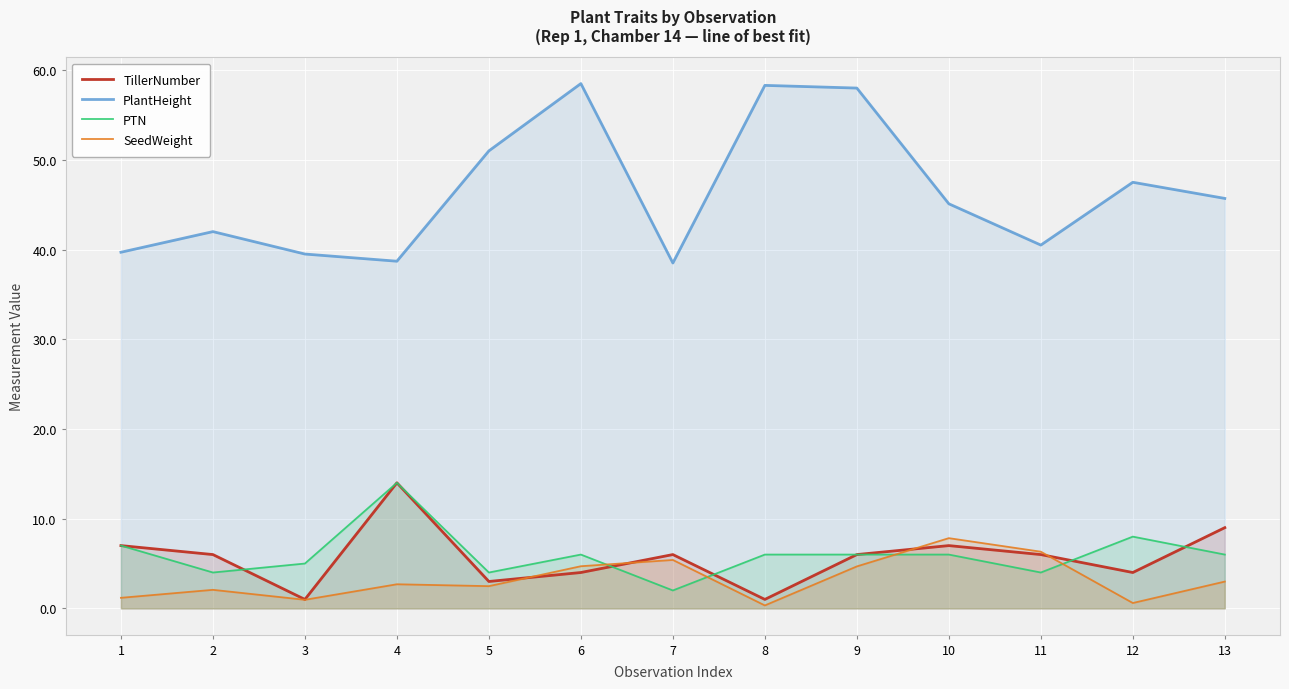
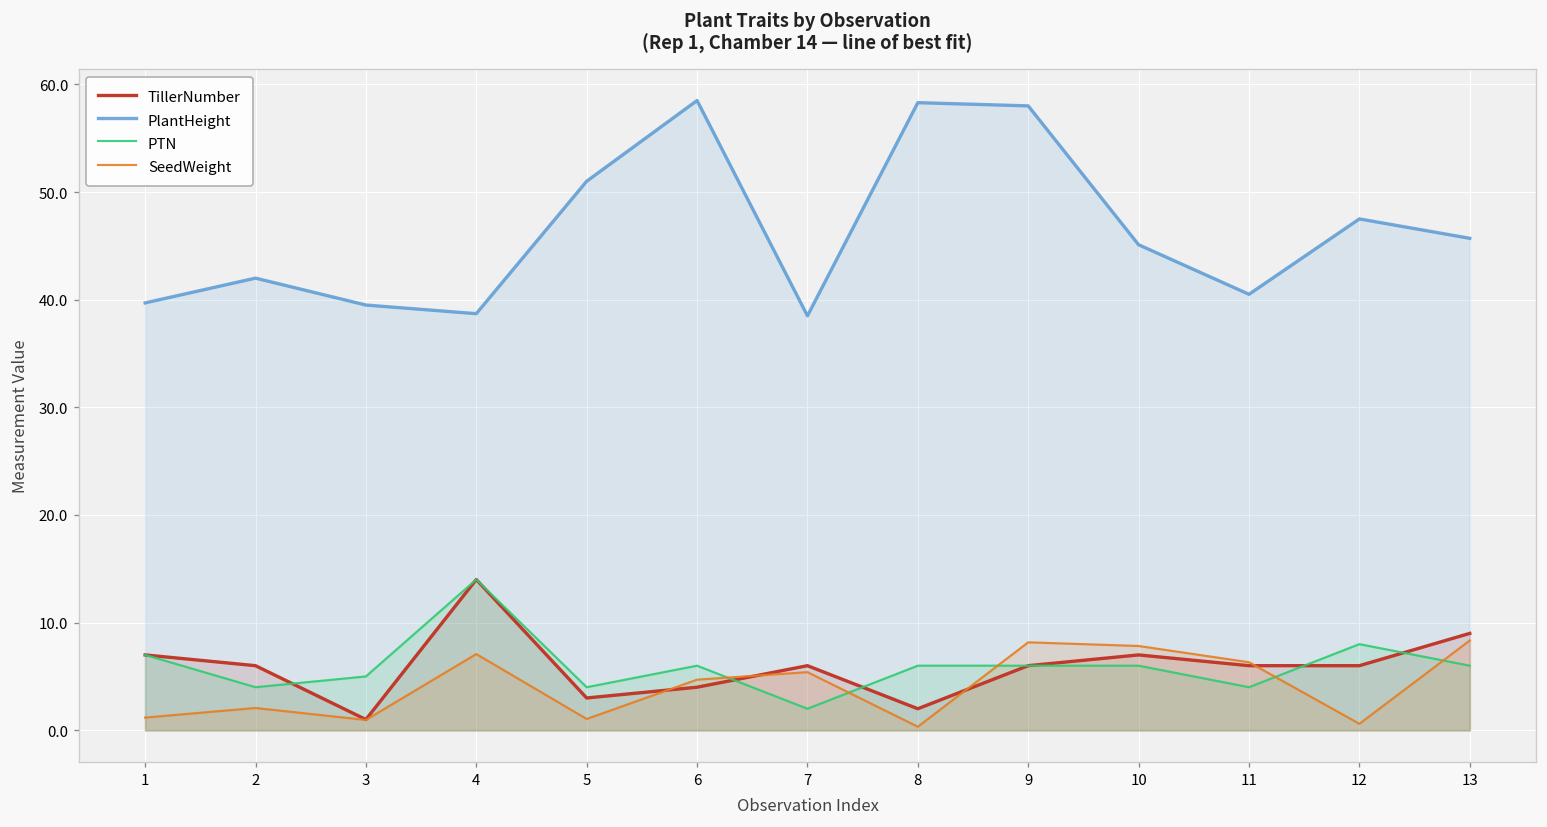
SeedWeight, 4: 3 -> 7
SeedWeight, 5: 2 -> 1
TillerNumber, 8: 1 -> 2
SeedWeight, 9: 5 -> 8
TillerNumber, 12: 4 -> 6
SeedWeight, 13: 3 -> 8
